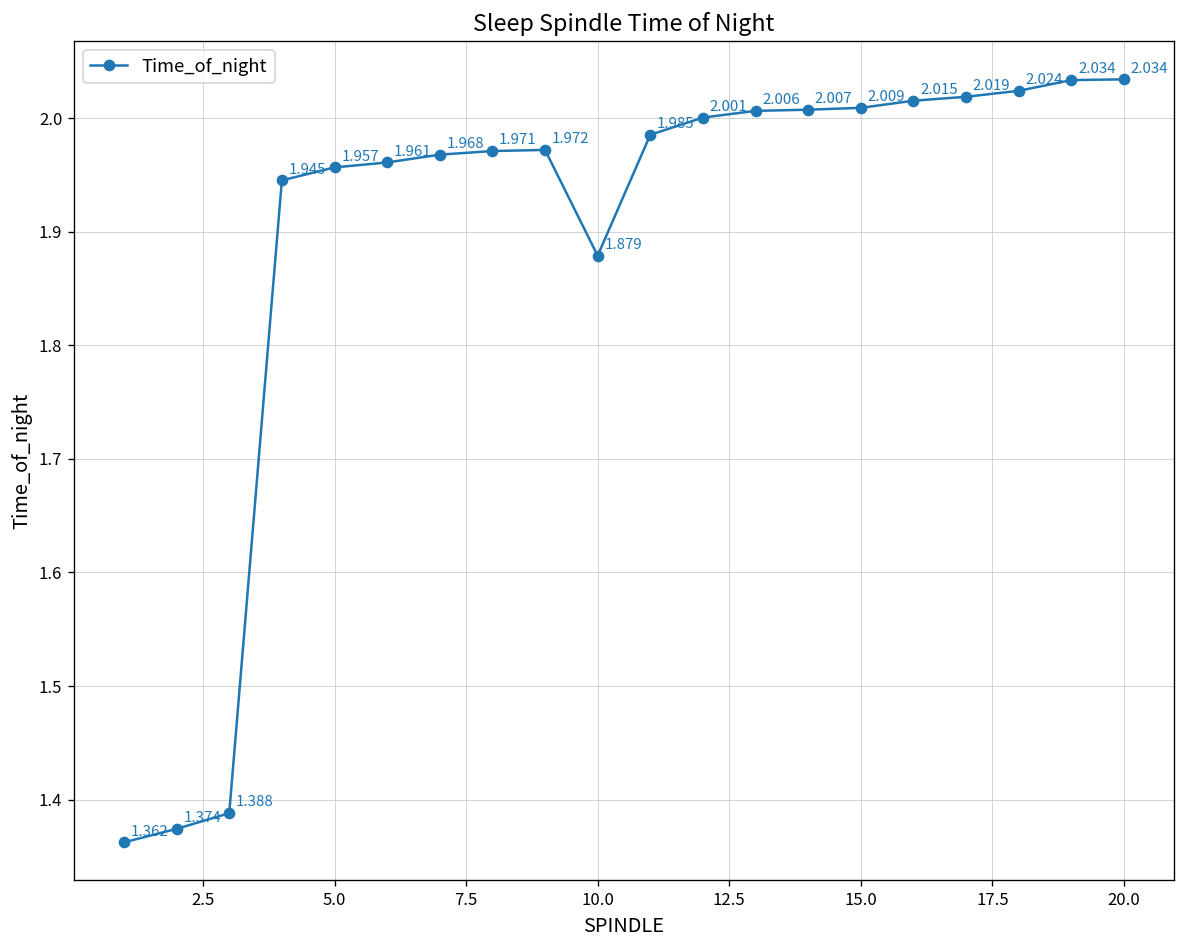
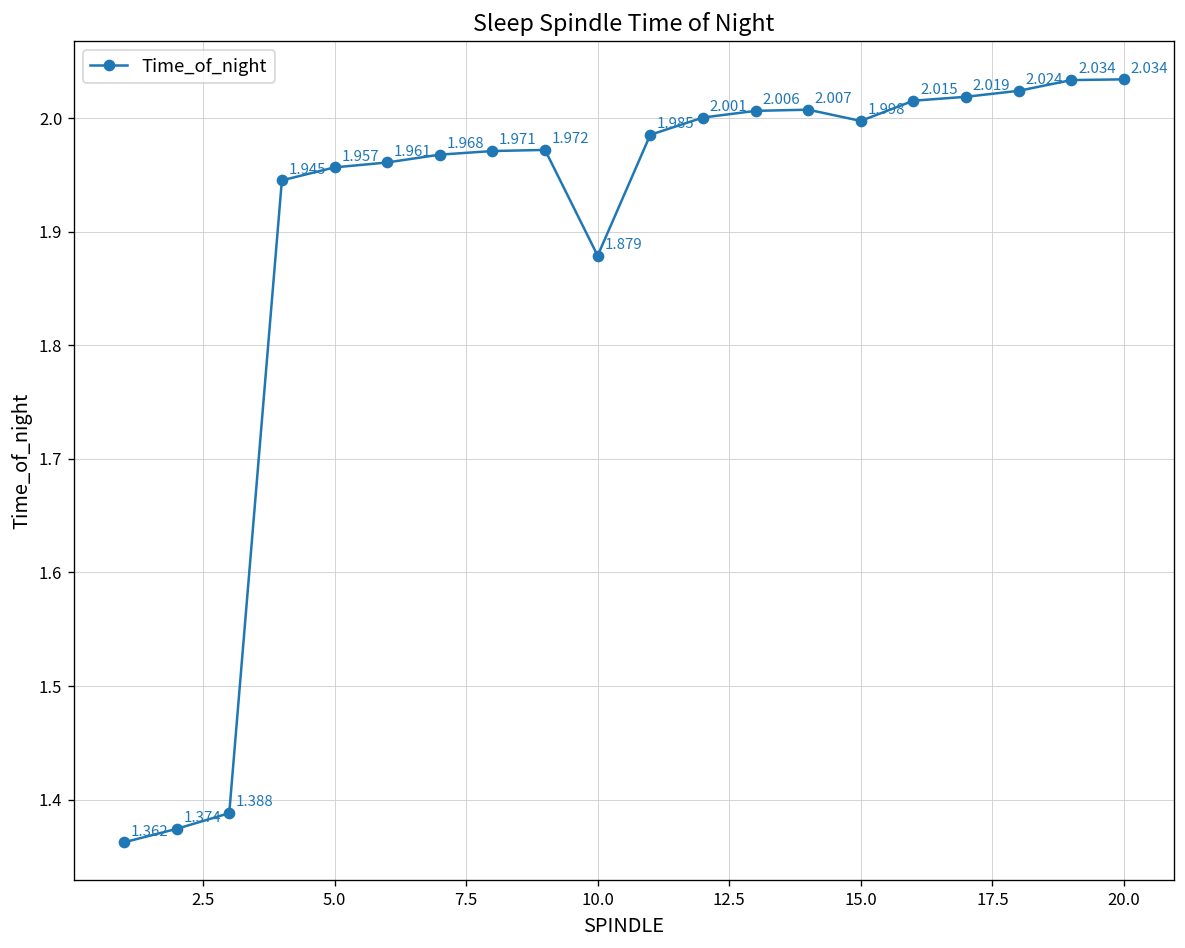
15.0: 2.009 -> 1.998
